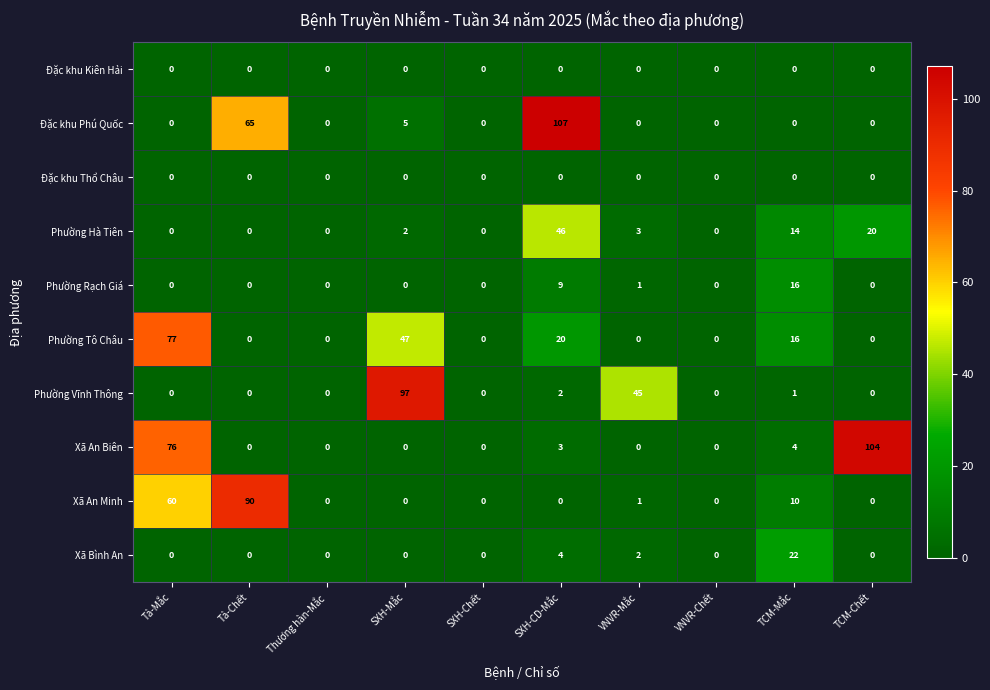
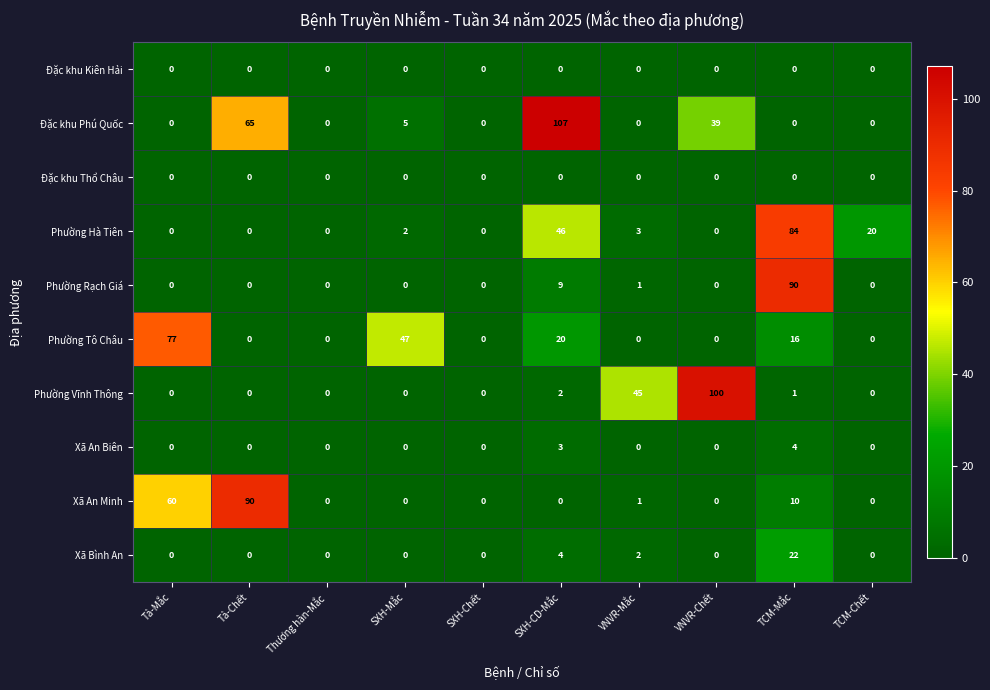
Đặc khu Phú Quốc, VNVR-Chết: 0 -> 39
Phường Hà Tiên, TCM-Mắc: 14 -> 84
Phường Rạch Giá, TCM-Mắc: 16 -> 90
Phường Vĩnh Thông, SXH-Mắc: 97 -> 0
Phường Vĩnh Thông, VNVR-Chết: 0 -> 100
Xã An Biên, Tả-Mắc: 76 -> 0
Xã An Biên, TCM-Chết: 104 -> 0
